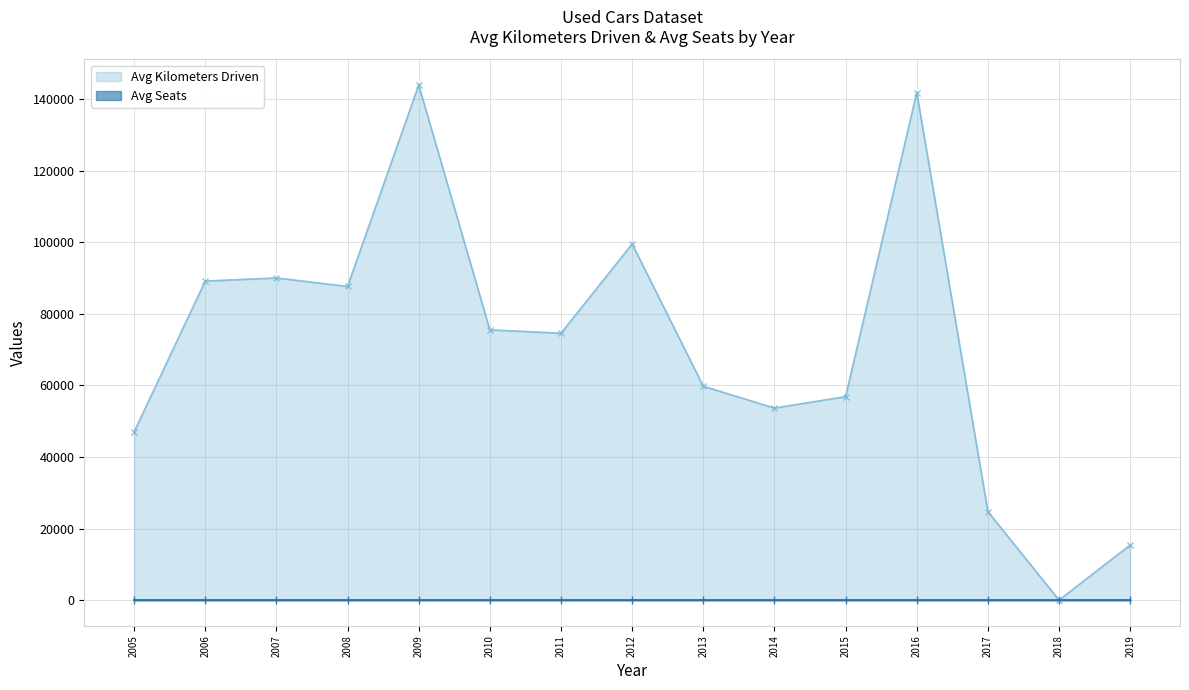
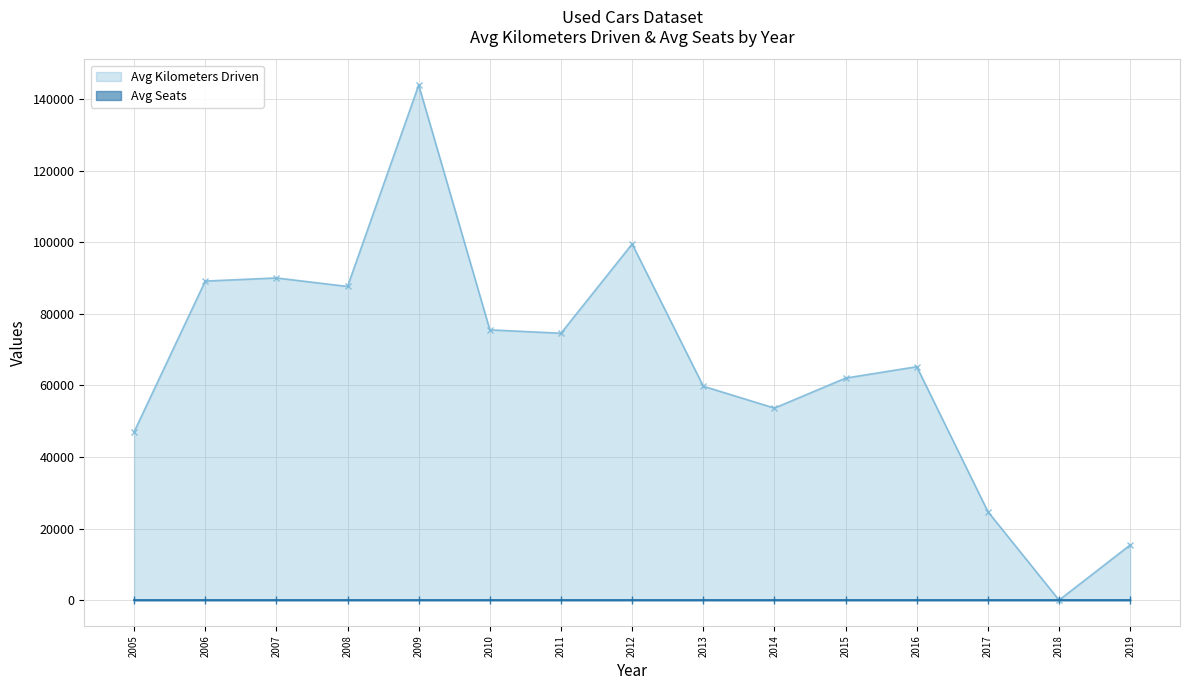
Avg Kilometers Driven, 2015: 57000 -> 62000
Avg Kilometers Driven, 2016: 142000 -> 65000
